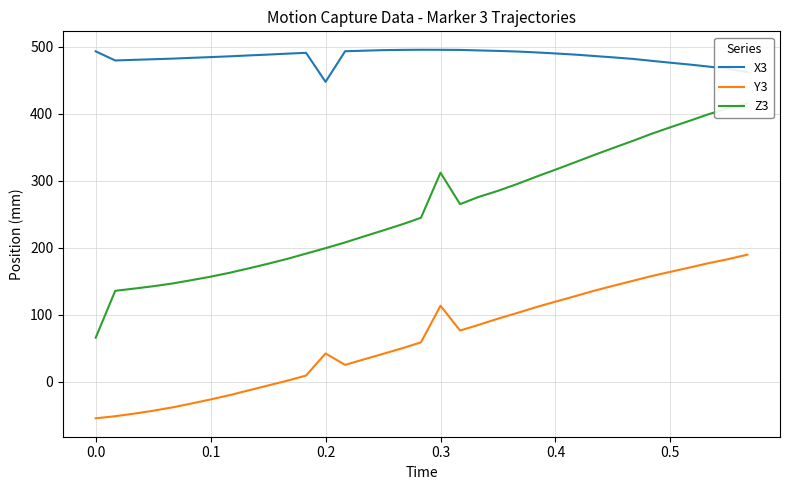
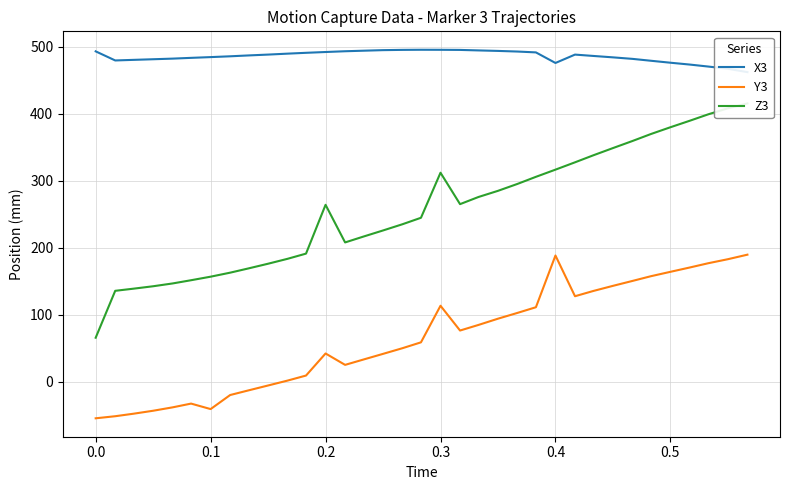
Y3, 0.1: -30 -> -40
X3, 0.2: 450 -> 490
Z3, 0.2: 200 -> 260
X3, 0.4: 490 -> 480
Y3, 0.4: 120 -> 190
